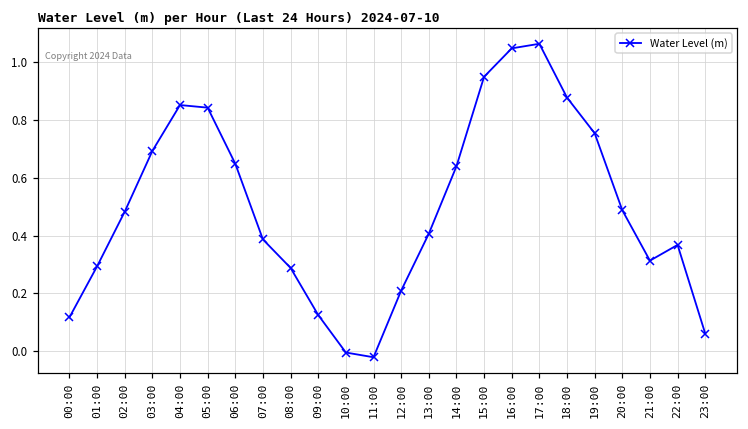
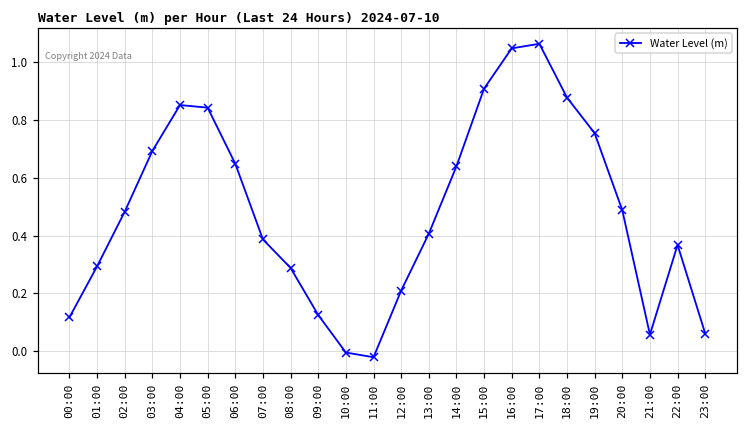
15:00: 0.95 -> 0.91
21:00: 0.31 -> 0.06
